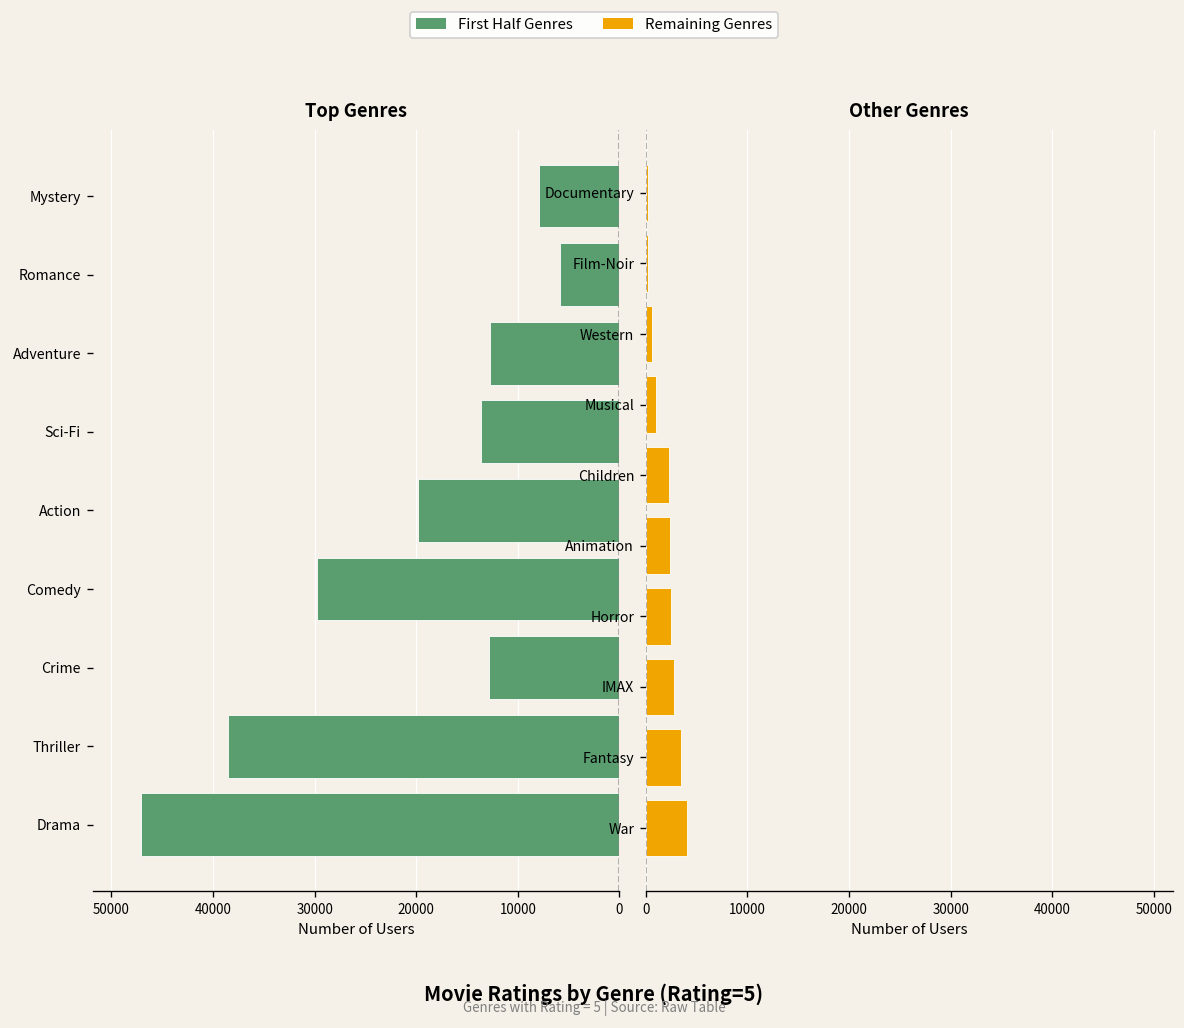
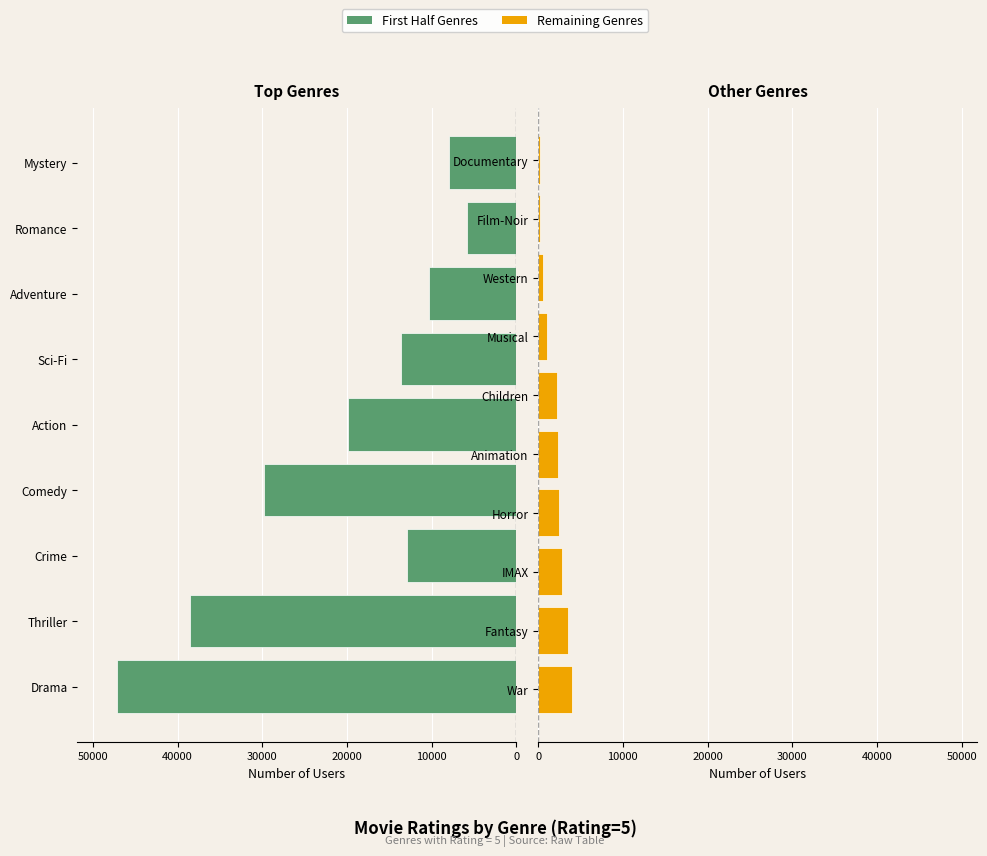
Top Genres, Adventure: 13000 -> 10000
